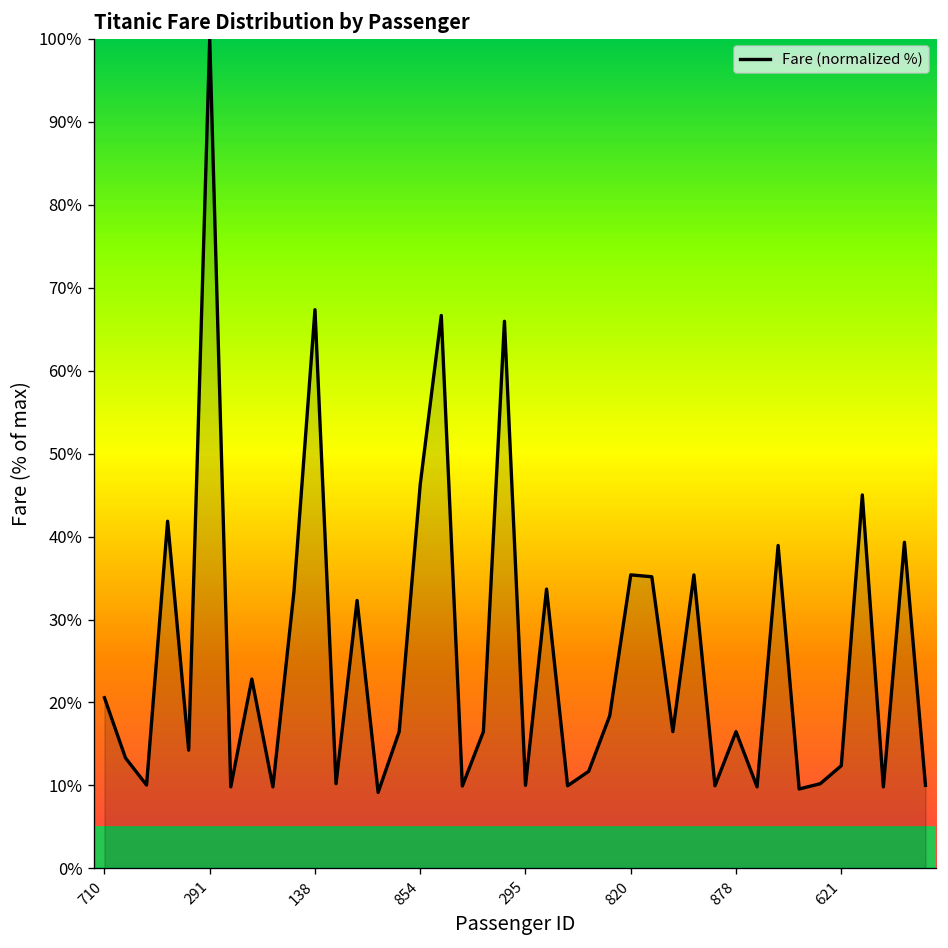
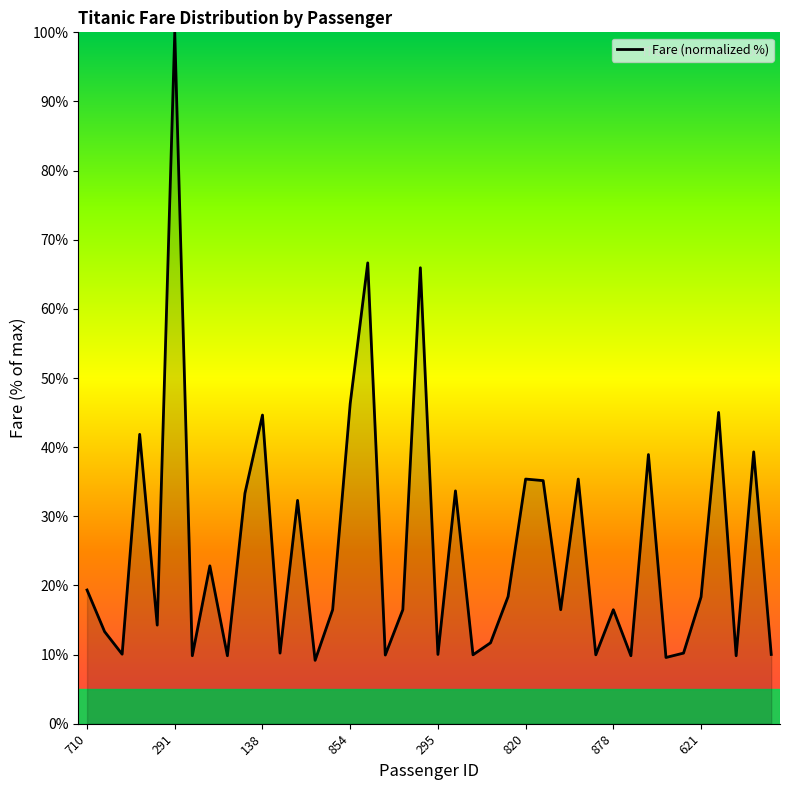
710: 21% -> 19%
138: 67% -> 45%
621: 12% -> 18%
